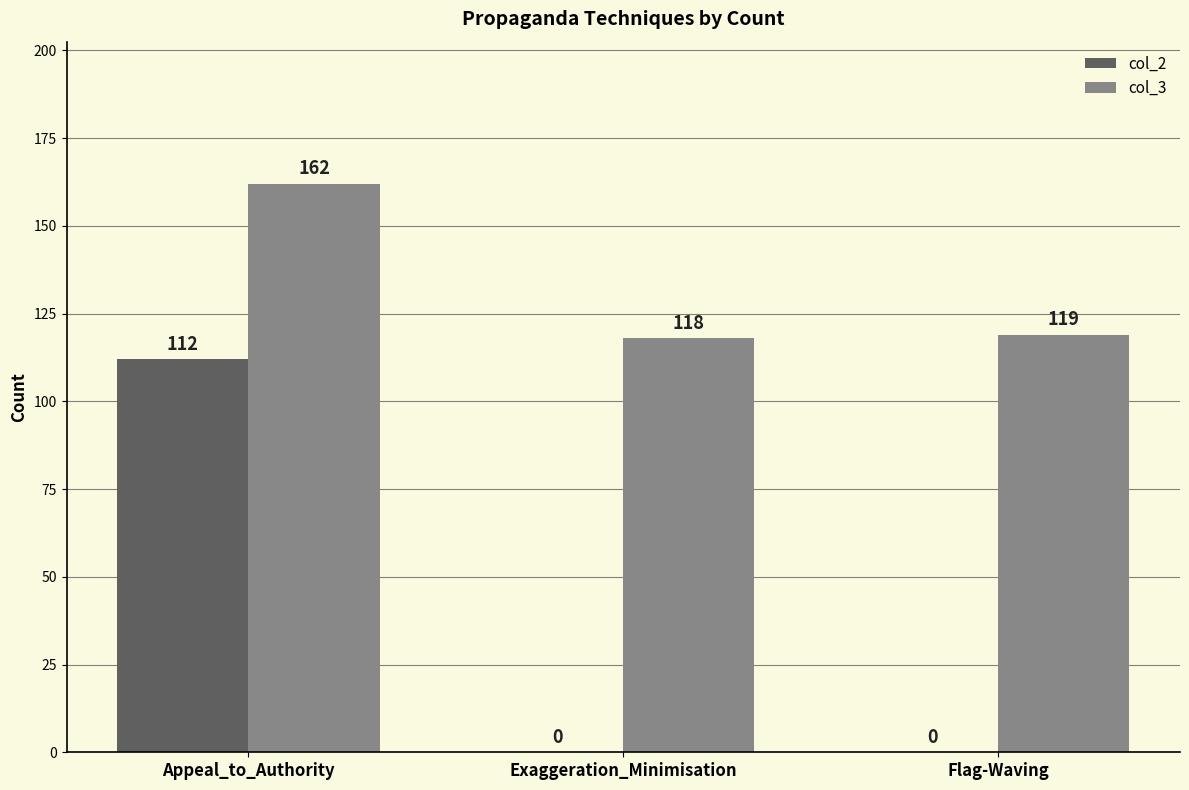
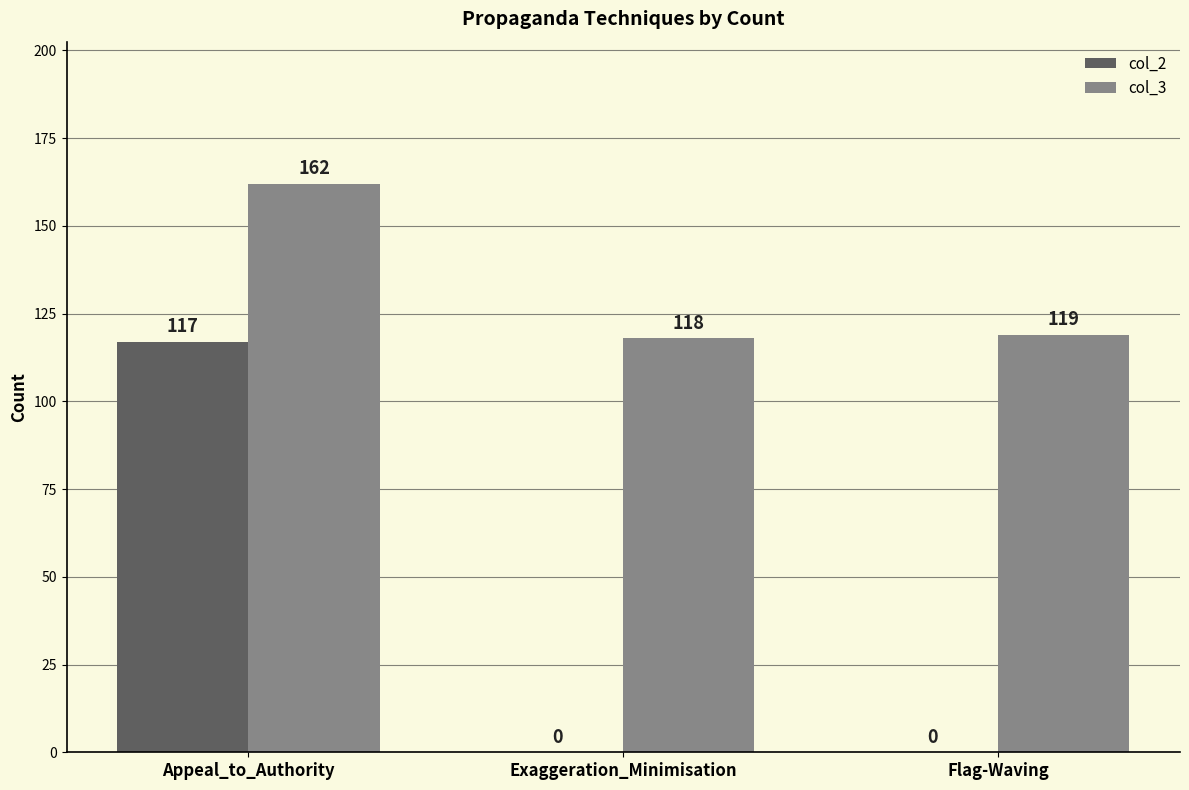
col_2, Appeal_to_Authority: 112 -> 117
